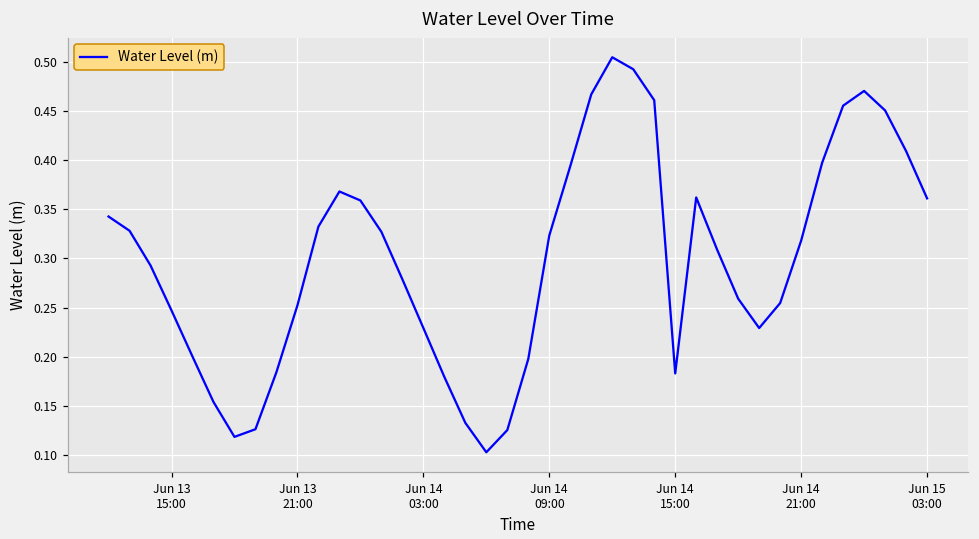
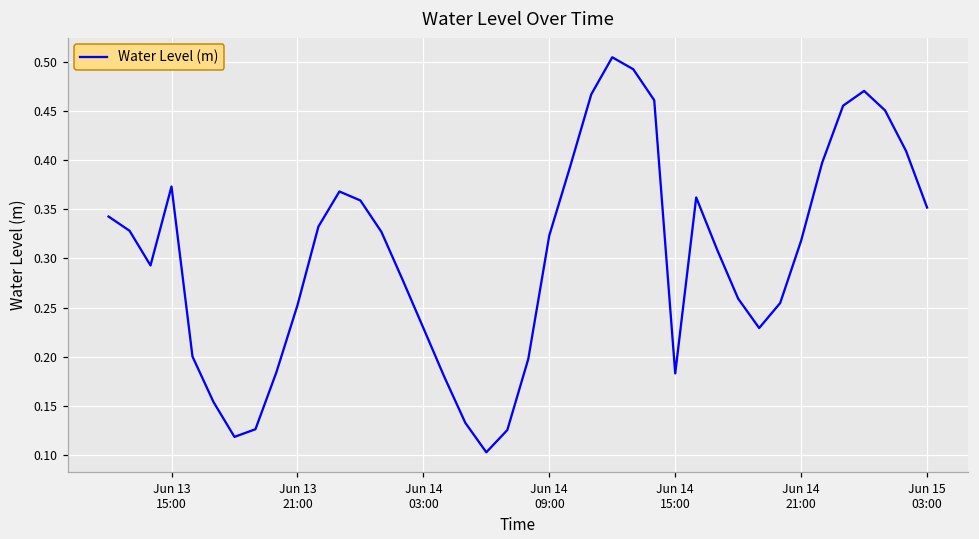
Jun 13 15:00: 0.25 -> 0.37
Jun 15 03:00: 0.36 -> 0.35
